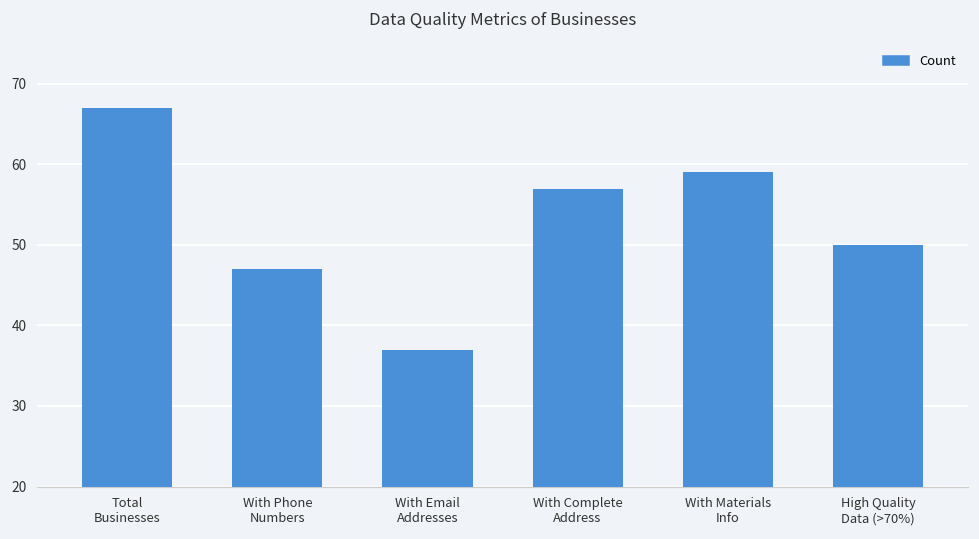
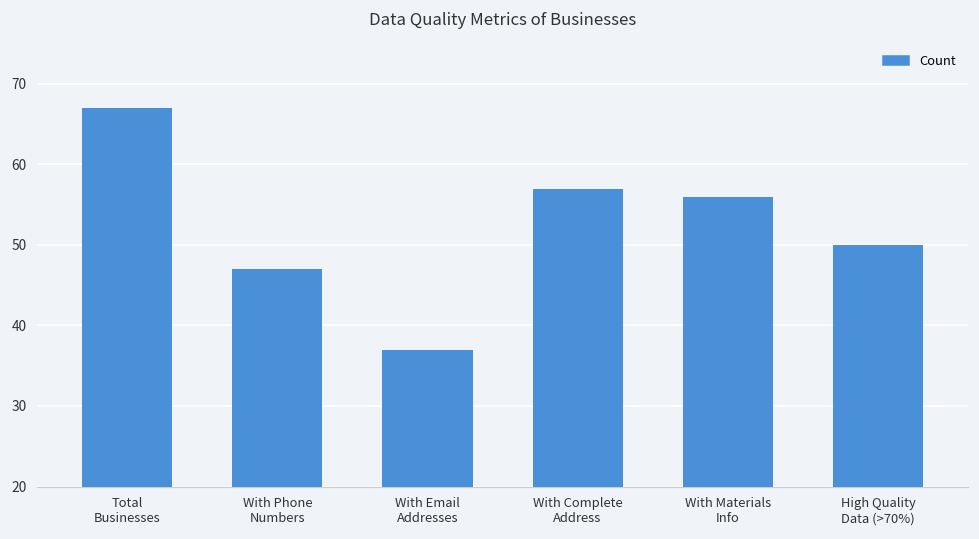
With Materials Info: 59 -> 56
